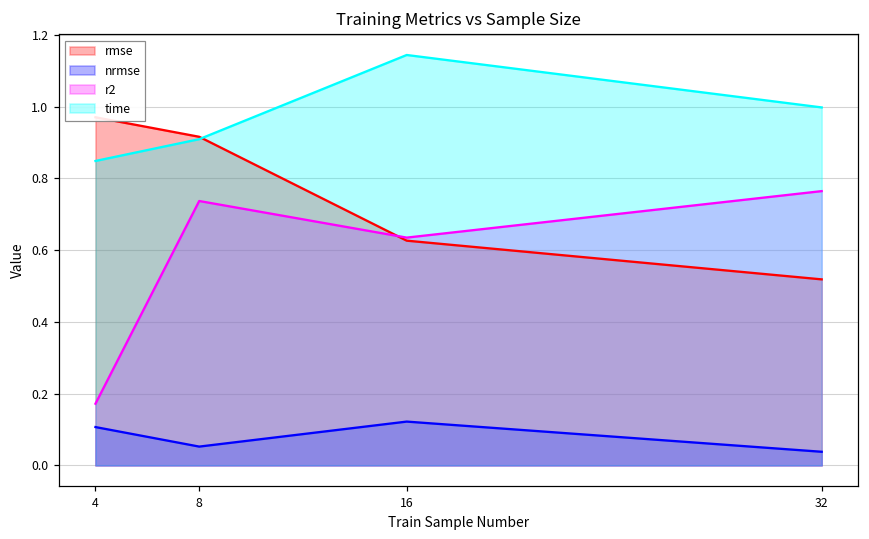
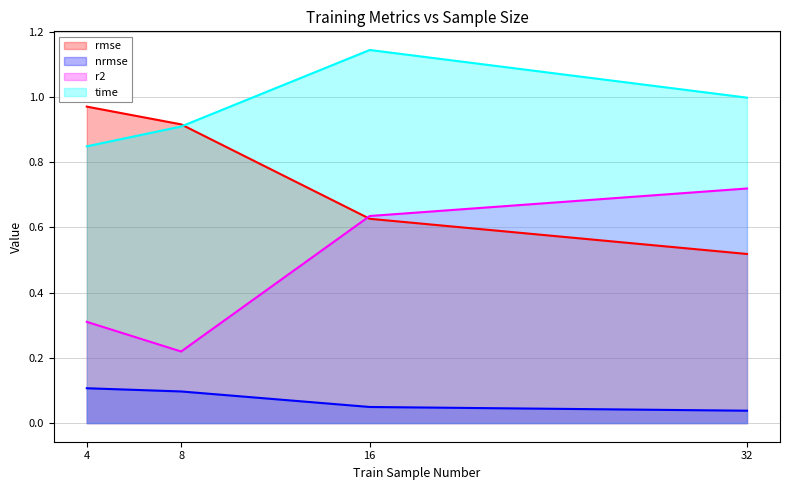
r2, 4: 0.17 -> 0.31
nrmse, 8: 0.05 -> 0.10
r2, 8: 0.74 -> 0.22
nrmse, 16: 0.12 -> 0.05
r2, 32: 0.76 -> 0.72
